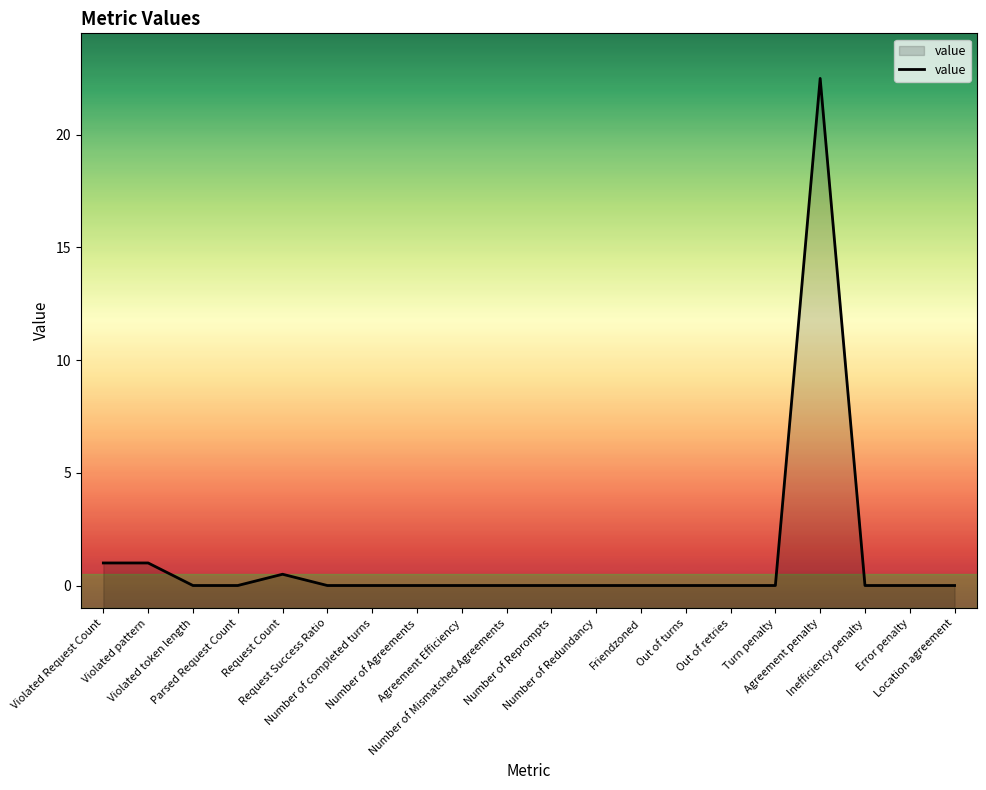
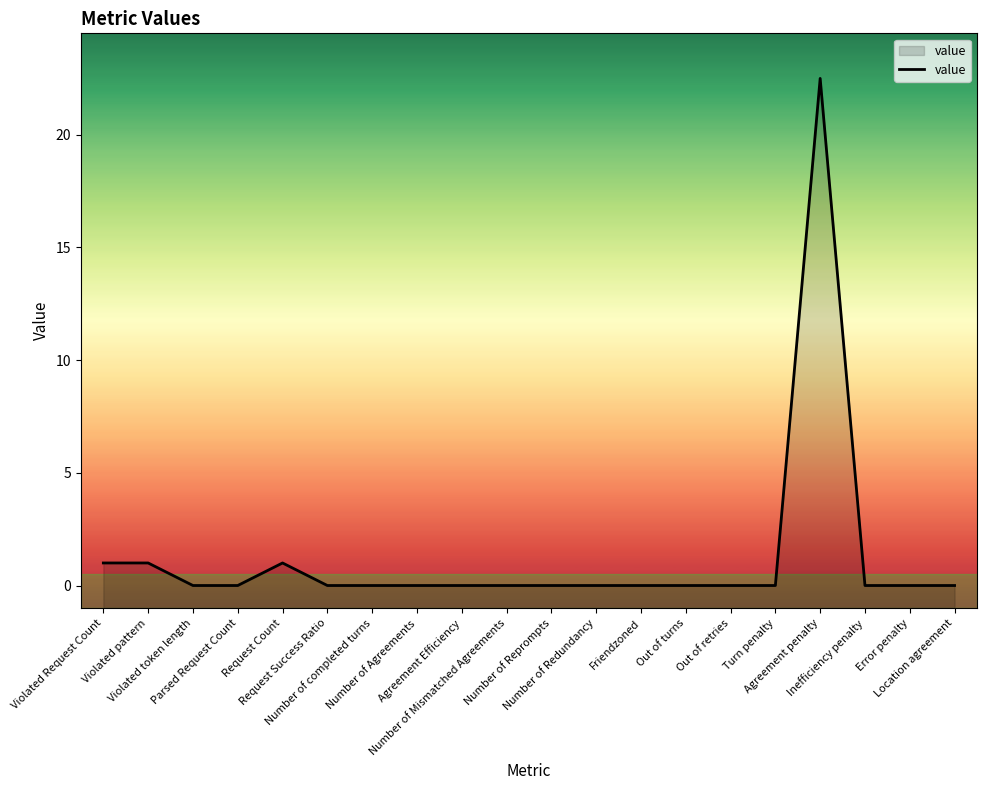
Request Count: 0.5 -> 1.0
